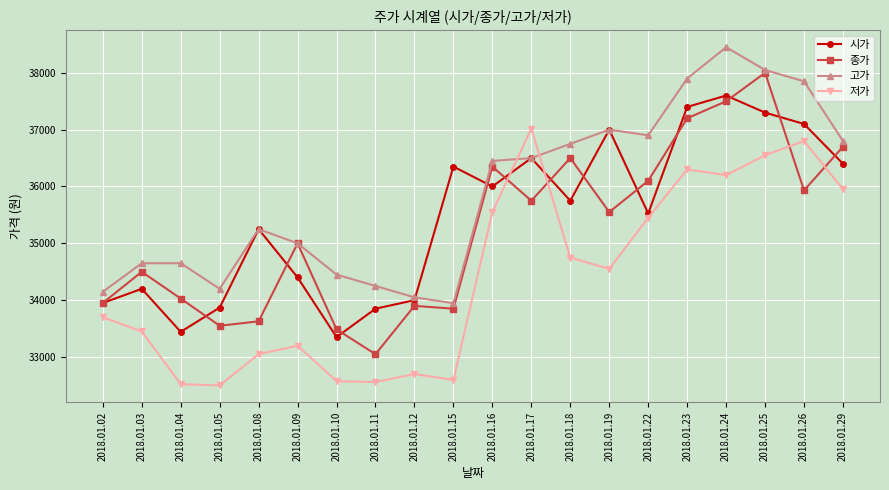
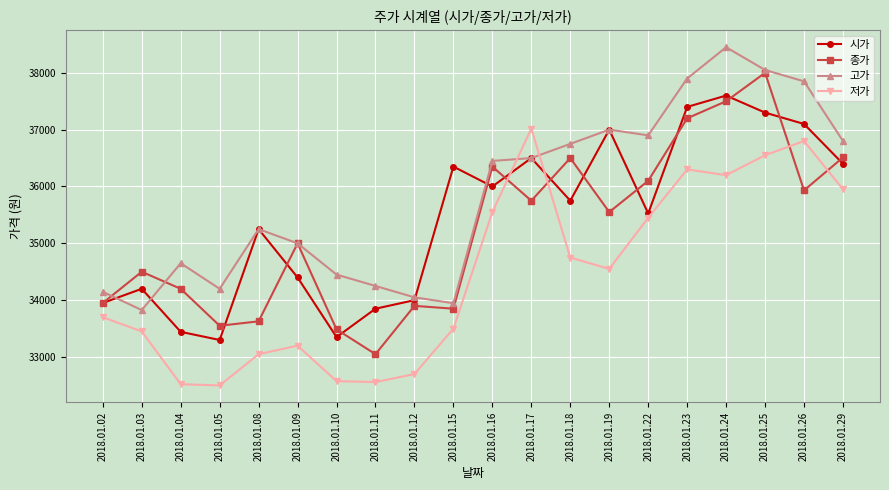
고가, 2018.01.03: 34700 -> 33800
종가, 2018.01.04: 34000 -> 34200
시가, 2018.01.05: 33900 -> 33300
저가, 2018.01.15: 32600 -> 33500
종가, 2018.01.29: 36700 -> 36500
